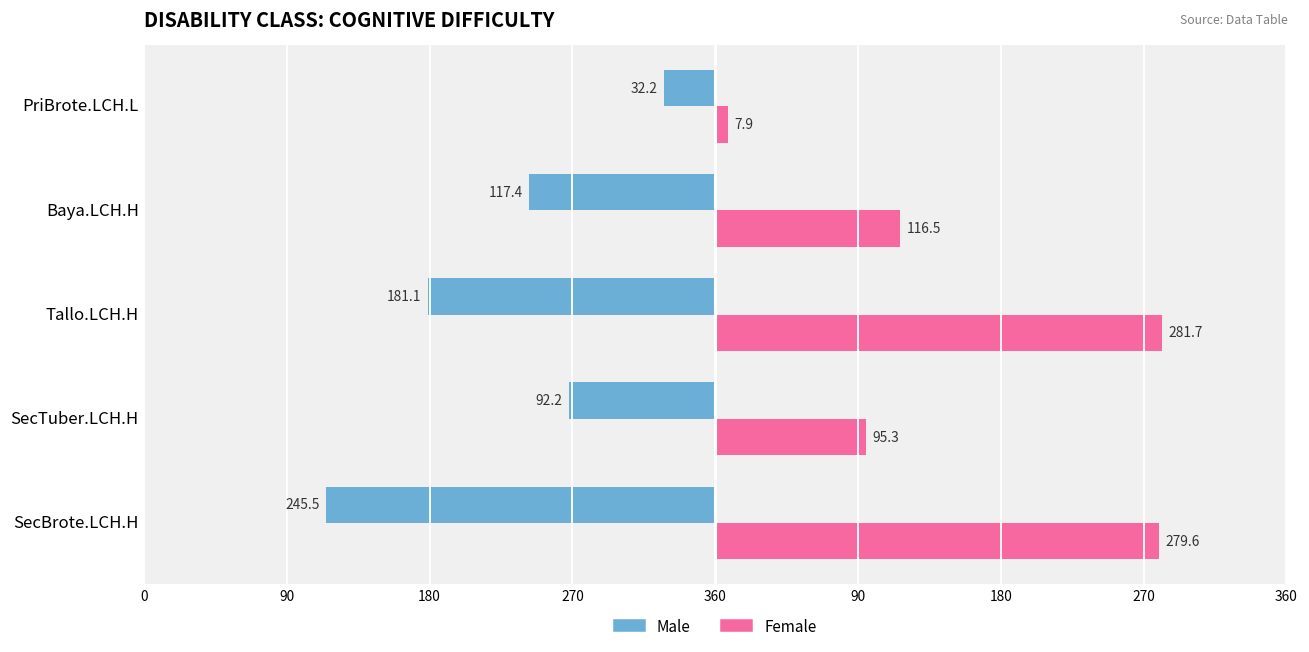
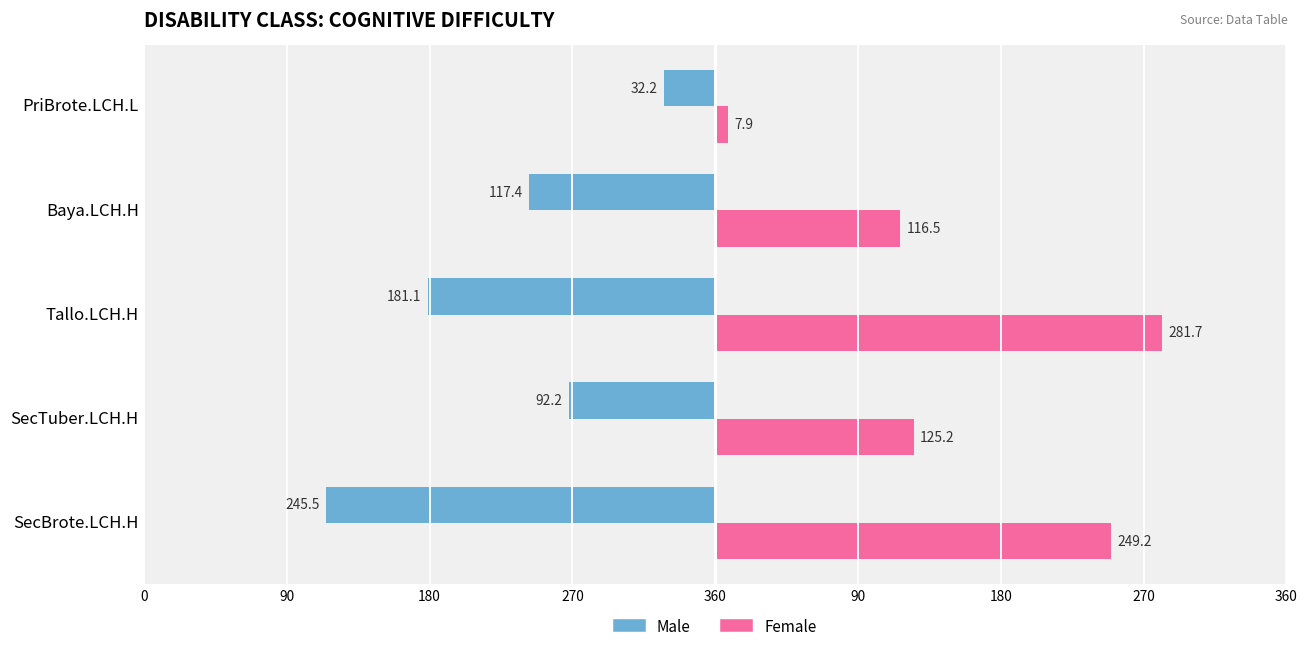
Female, SecTuber.LCH.H: 95.3 -> 125.2
Female, SecBrote.LCH.H: 279.6 -> 249.2
